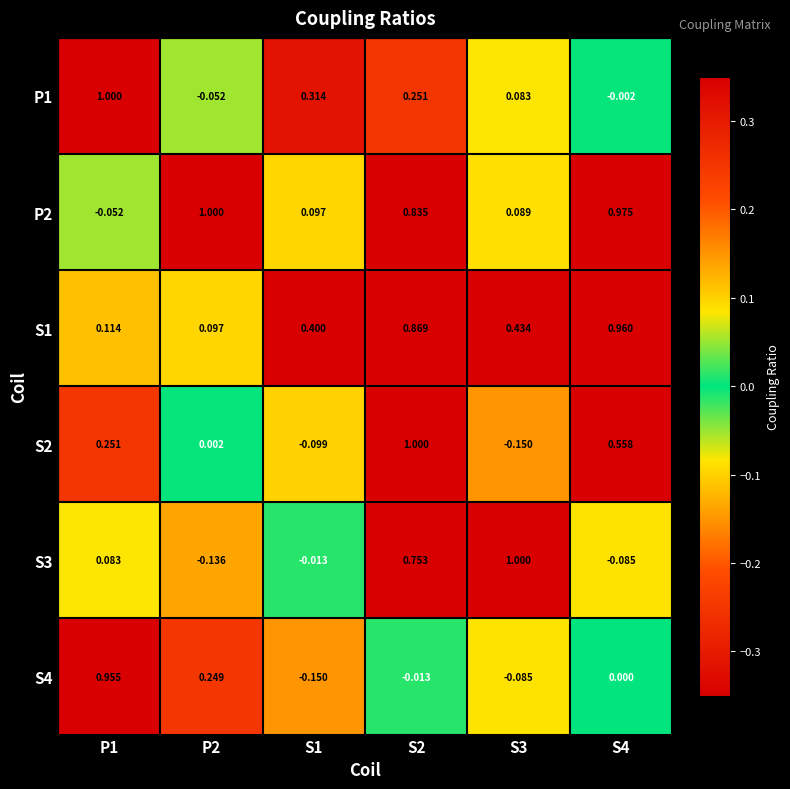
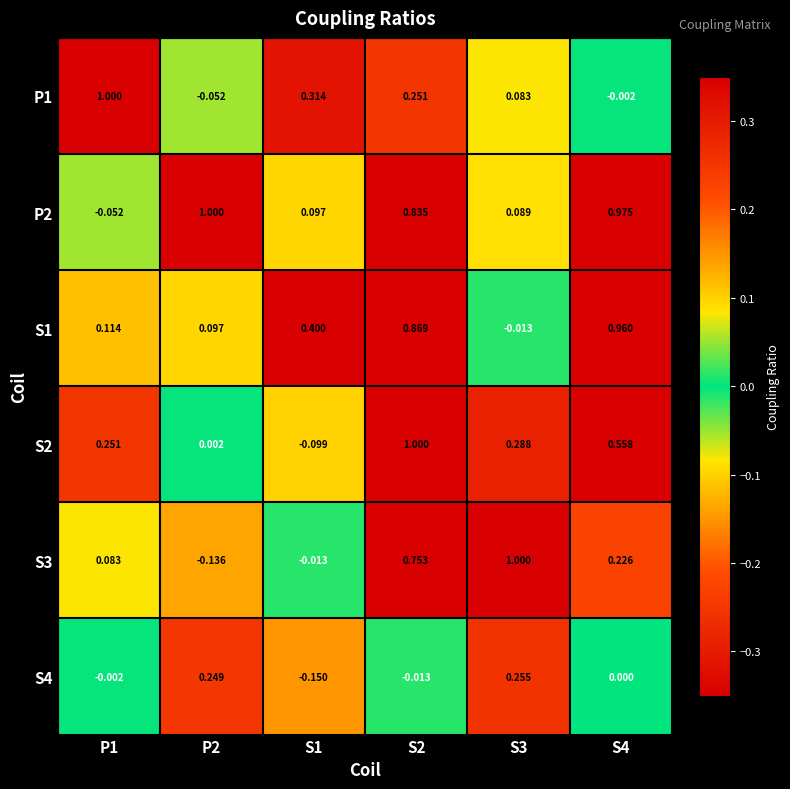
S1, S3: 0.434 -> -0.013
S2, S3: -0.150 -> 0.288
S3, S4: -0.085 -> 0.226
S4, P1: 0.955 -> -0.002
S4, S3: -0.085 -> 0.255
